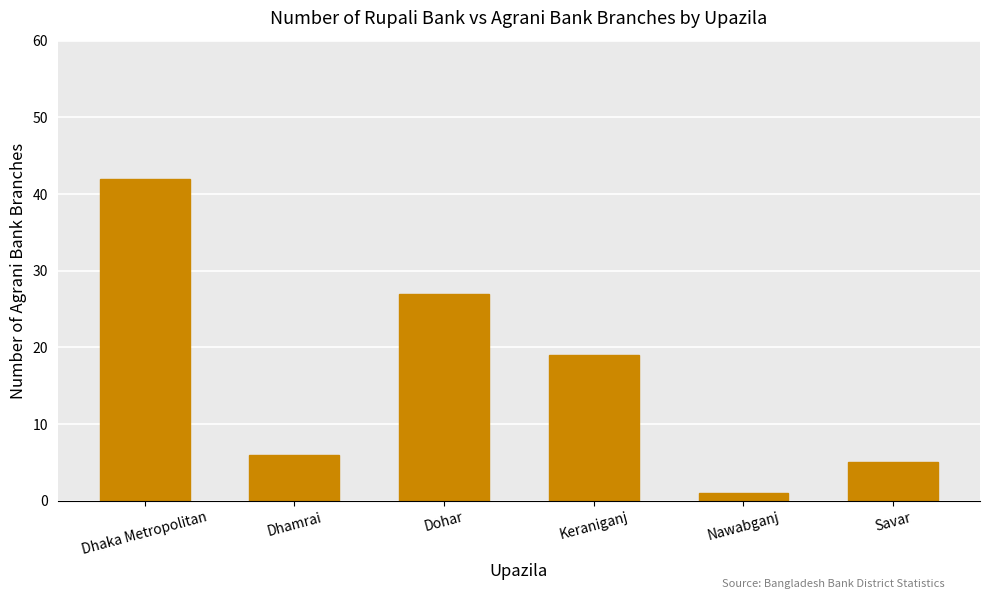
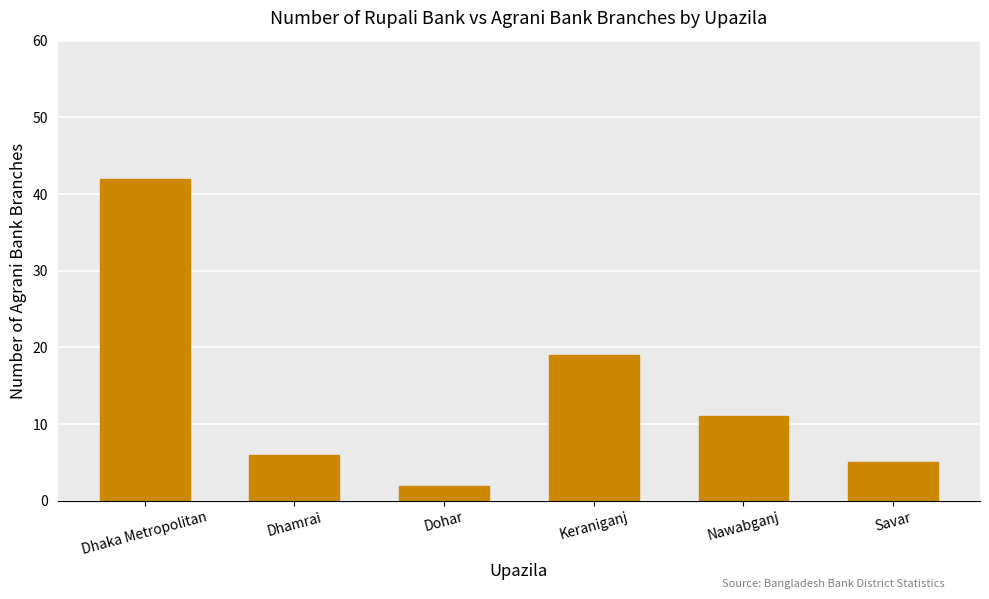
Dohar: 27 -> 2
Nawabganj: 1 -> 11
